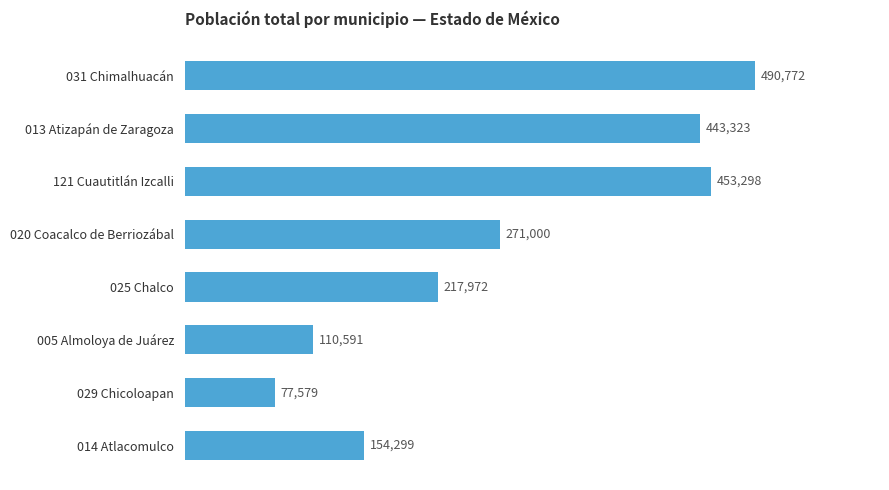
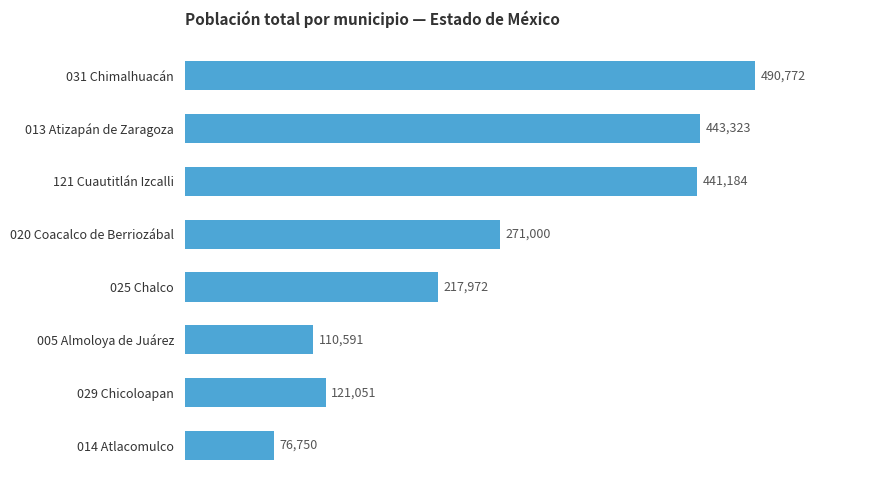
121 Cuautitlán Izcalli: 453,298 -> 441,184
029 Chicoloapan: 77,579 -> 121,051
014 Atlacomulco: 154,299 -> 76,750
